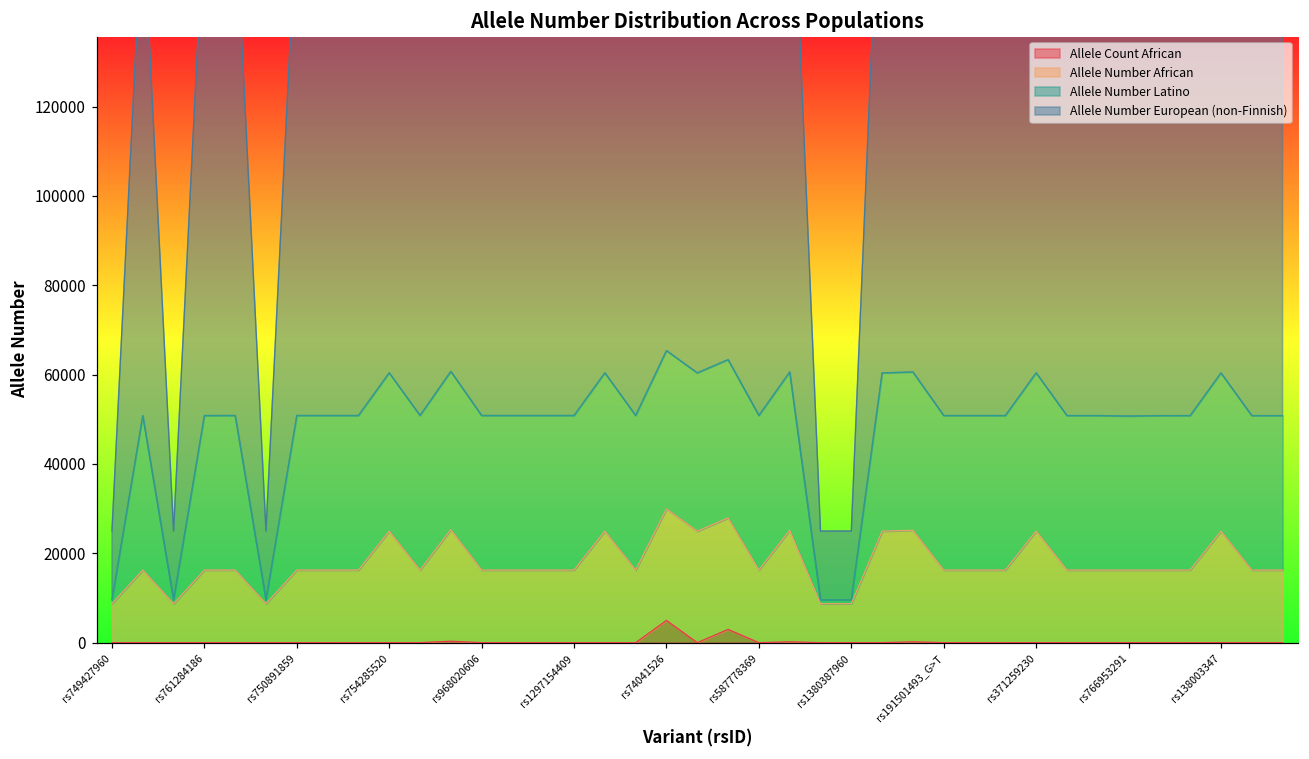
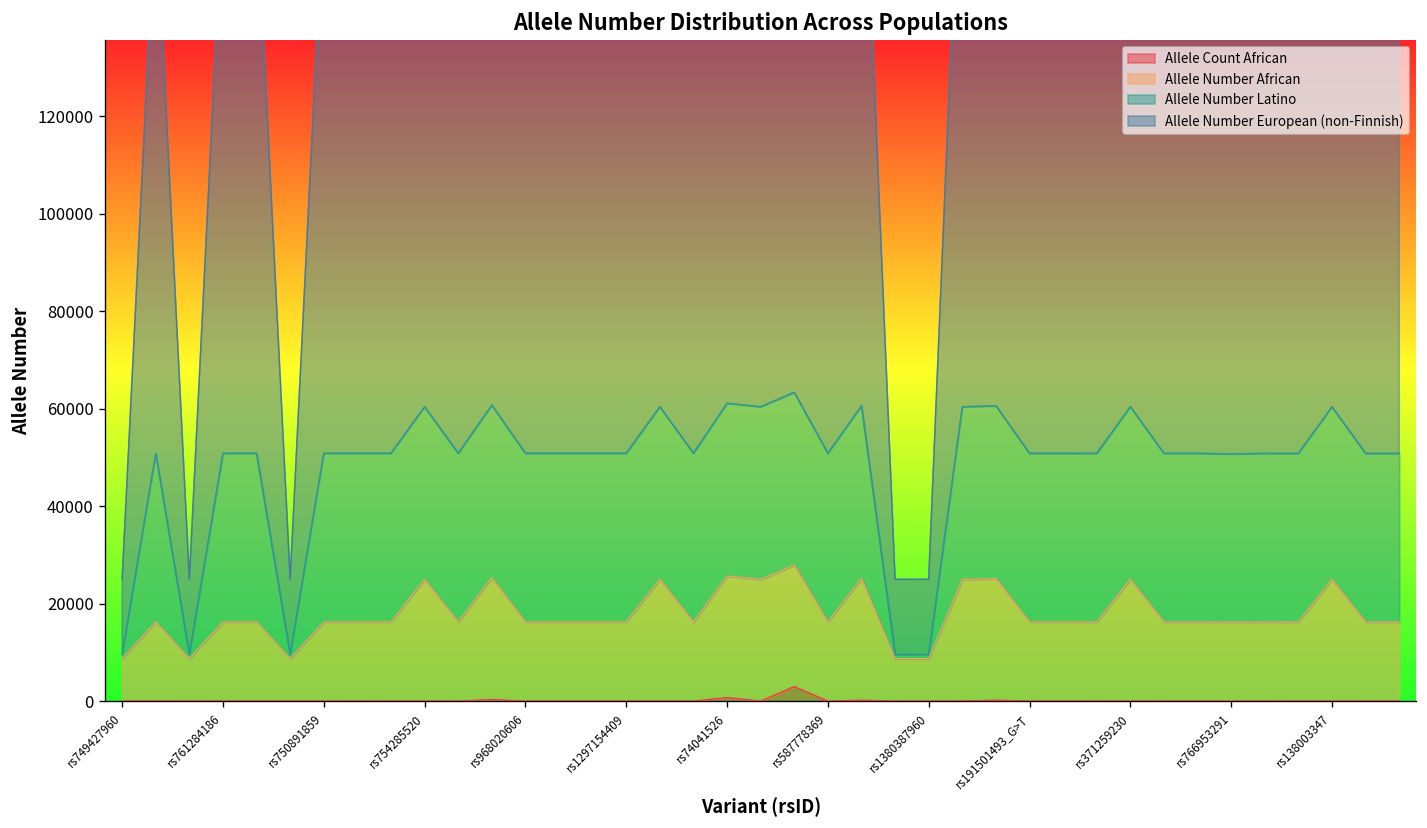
Allele Count African, rs74041526: 5000 -> 1000
